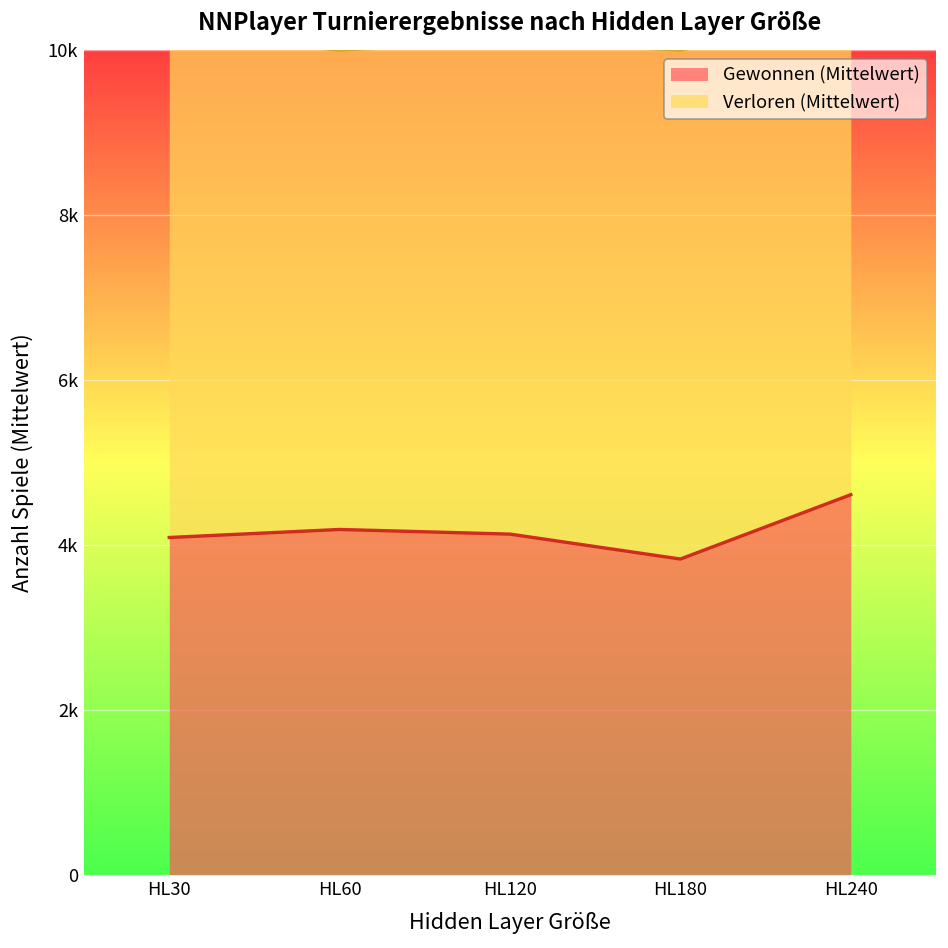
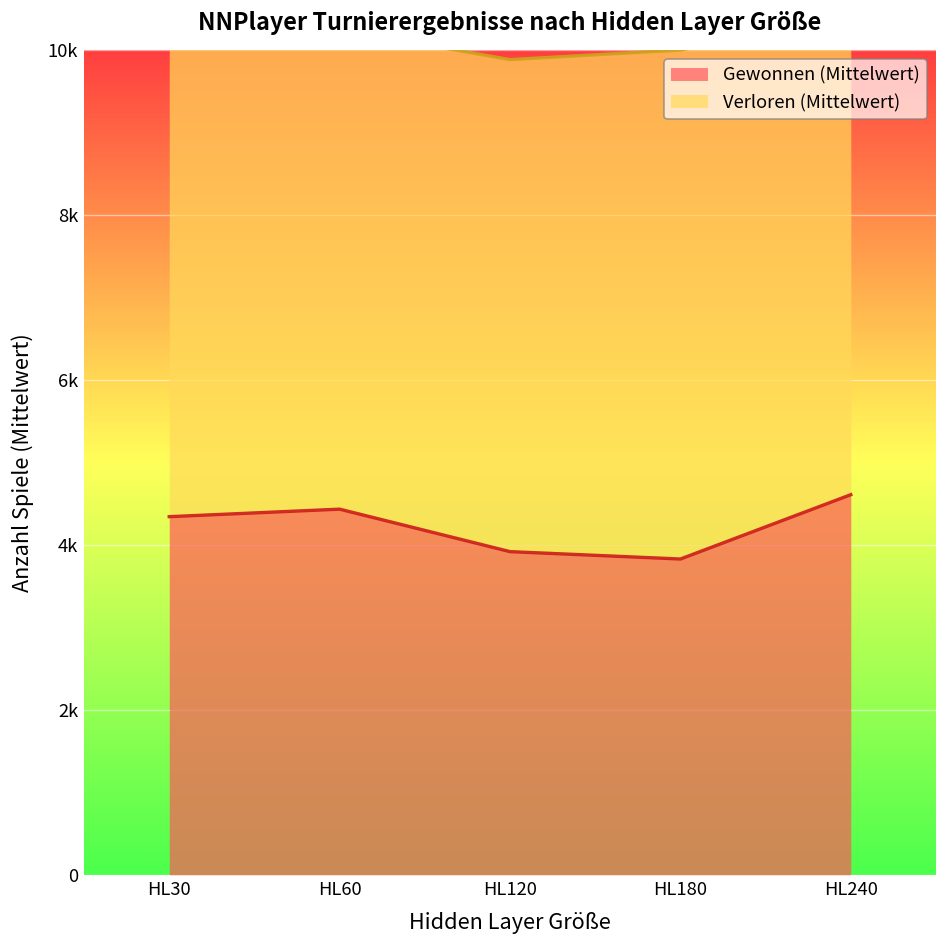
Gewonnen (Mittelwert), HL30: 4100 -> 4300
Gewonnen (Mittelwert), HL60: 4200 -> 4400
Gewonnen (Mittelwert), HL120: 4100 -> 3900
